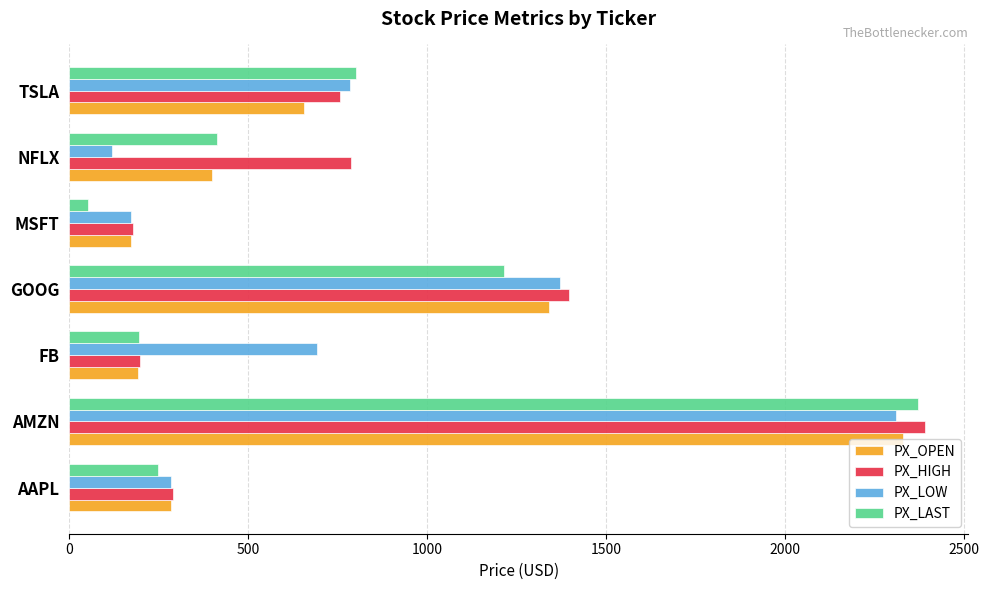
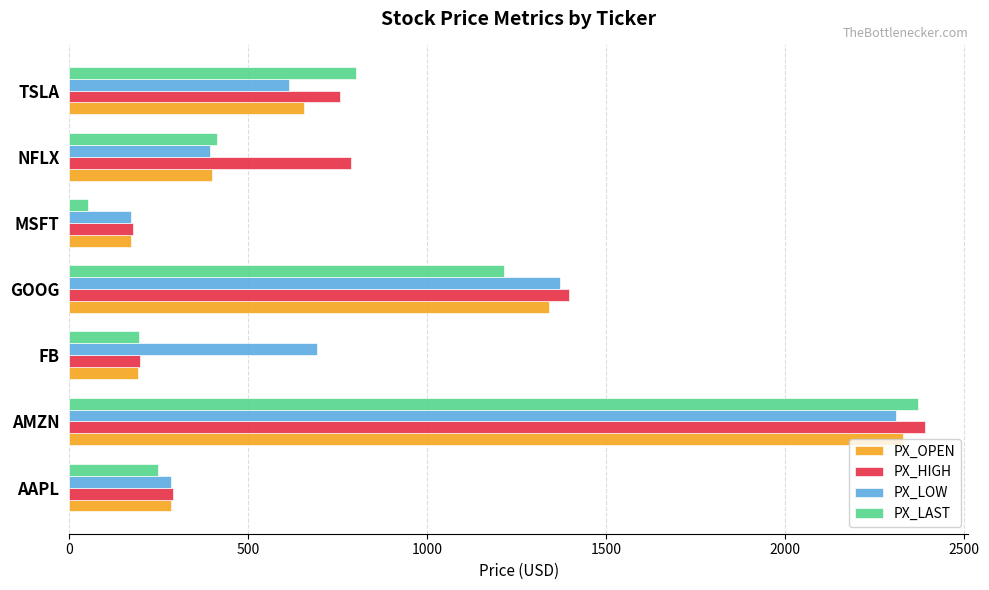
PX_LOW, TSLA: 780 -> 610
PX_LOW, NFLX: 120 -> 390
